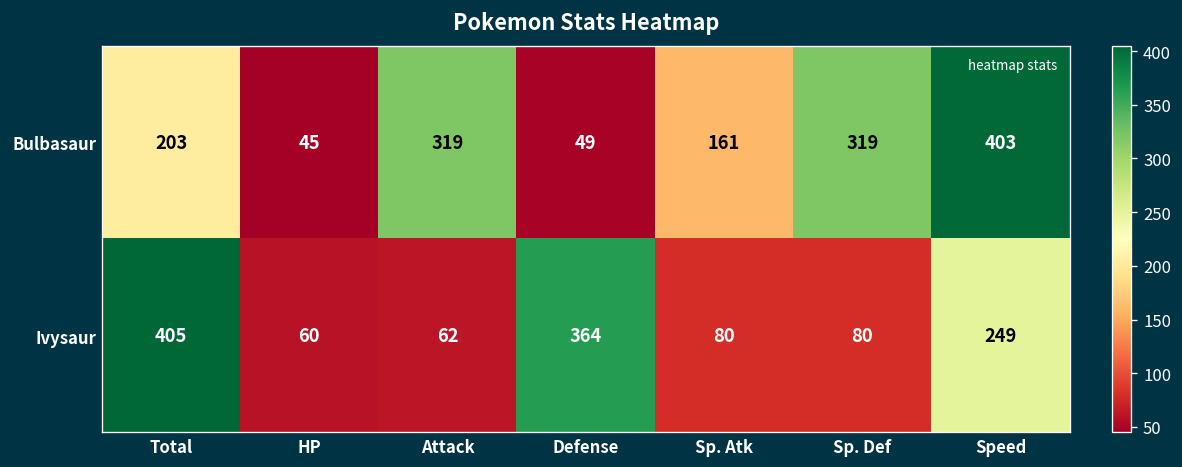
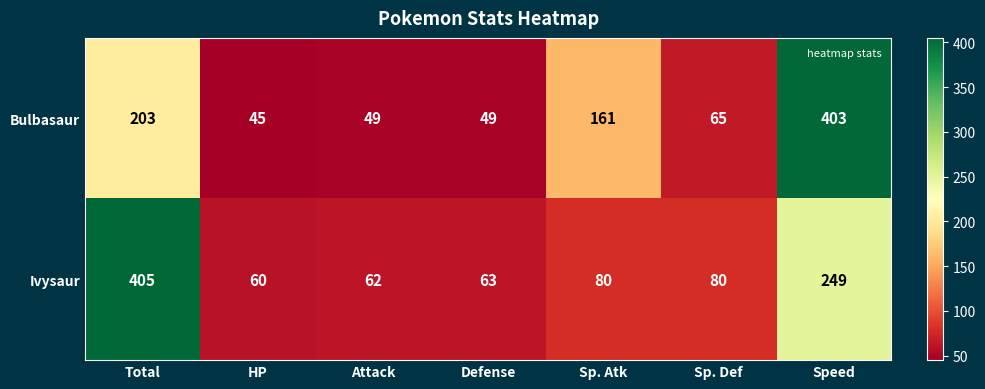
Bulbasaur, Attack: 319 -> 49
Bulbasaur, Sp. Def: 319 -> 65
Ivysaur, Defense: 364 -> 63
